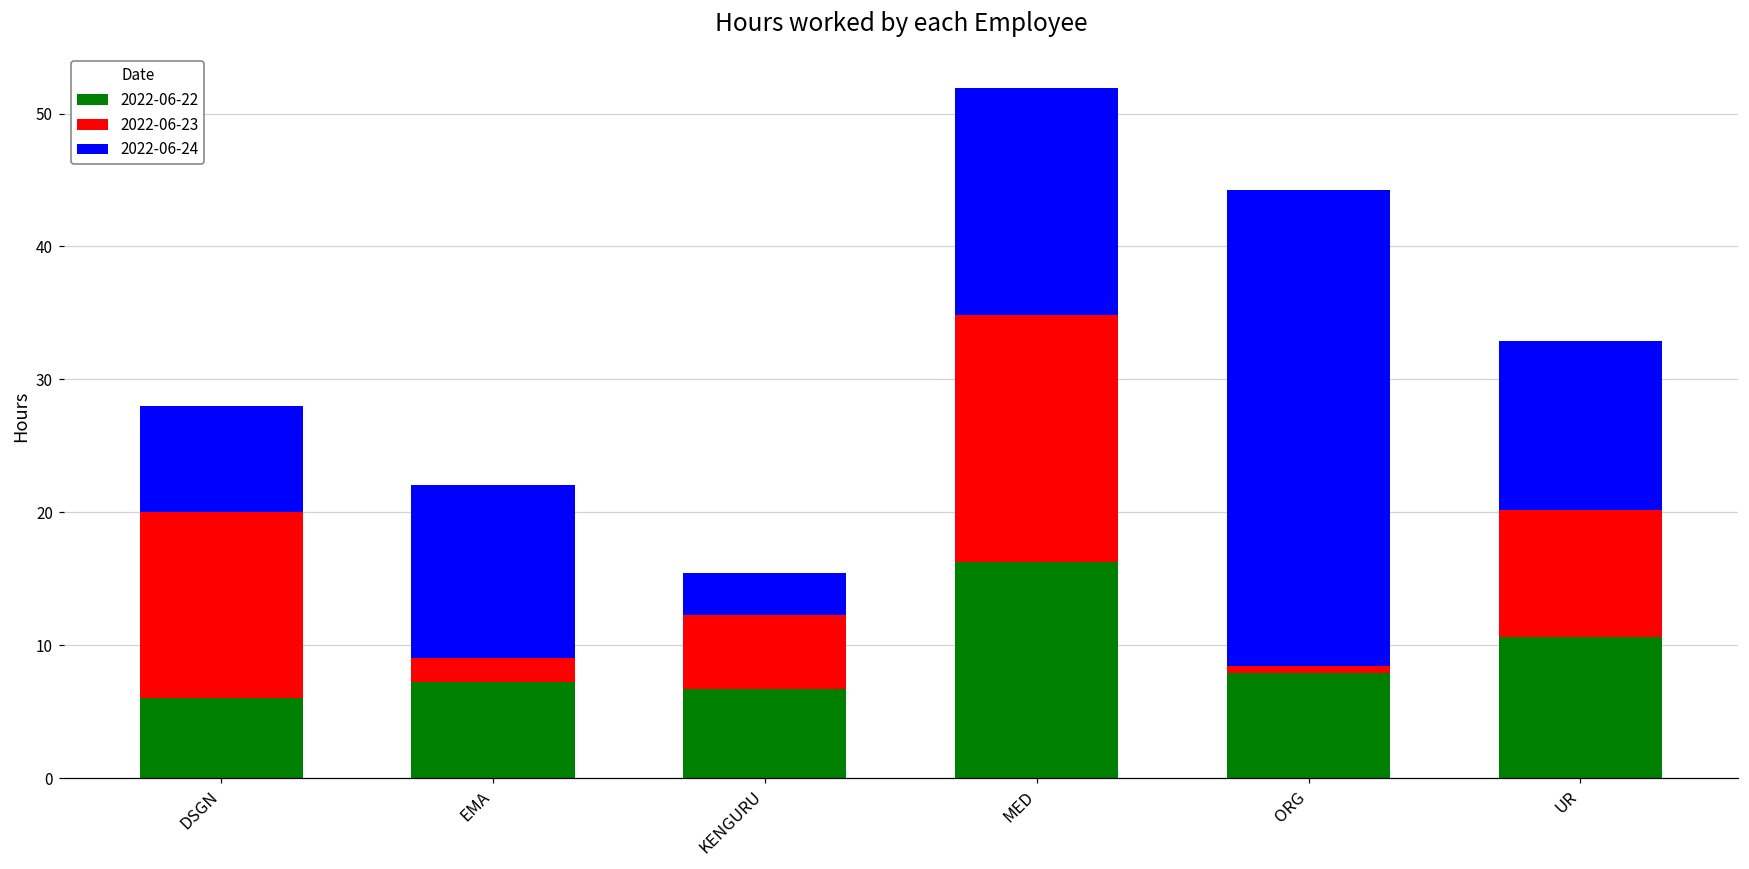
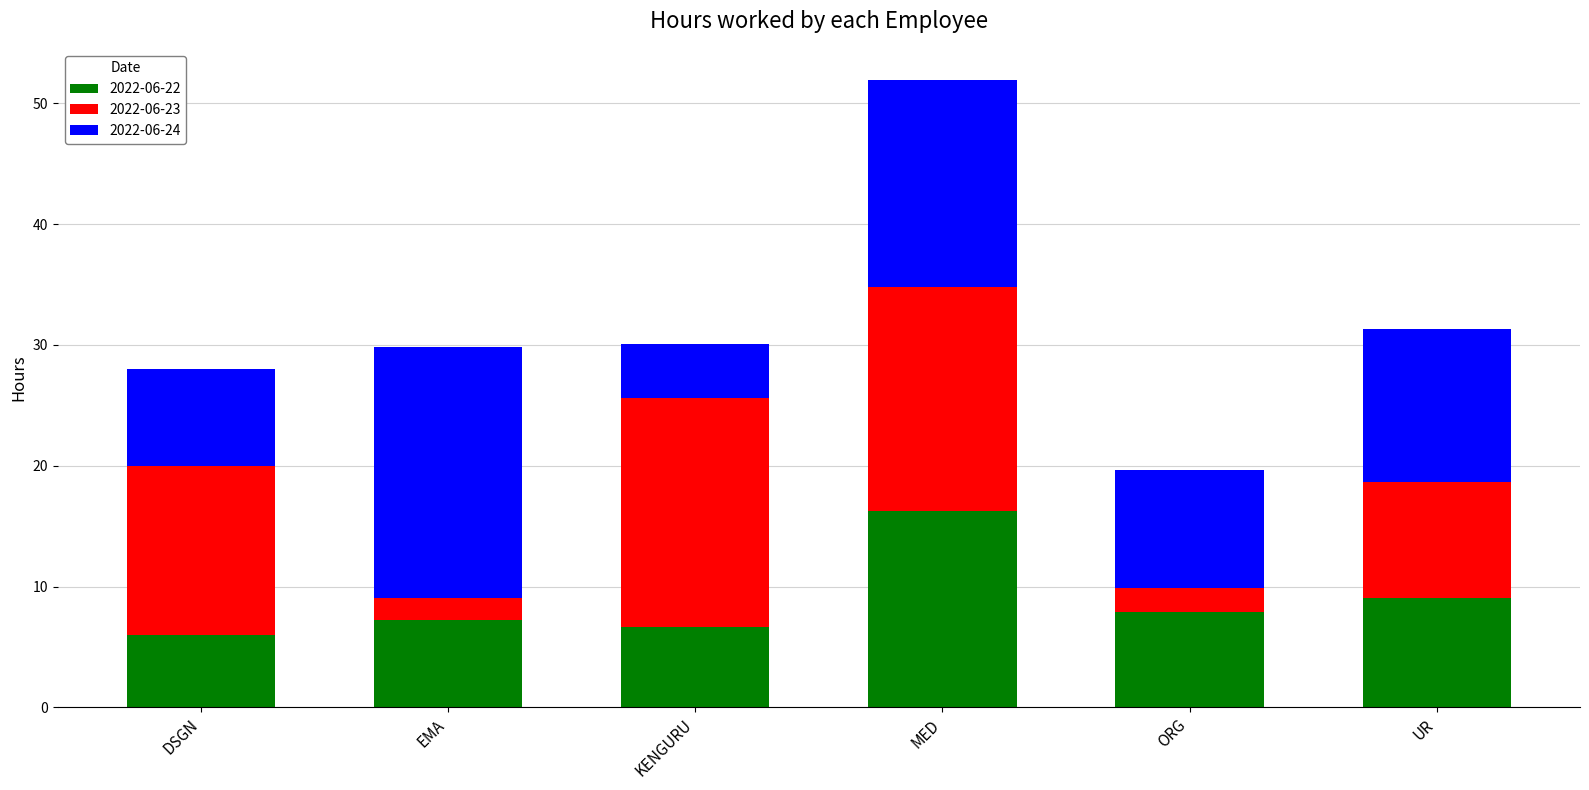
2022-06-24, EMA: 13.0 -> 20.8
2022-06-23, KENGURU: 5.6 -> 18.9
2022-06-24, KENGURU: 3.1 -> 4.5
2022-06-23, ORG: 0.5 -> 2.0
2022-06-24, ORG: 35.9 -> 9.8
2022-06-22, UR: 10.7 -> 9.1
